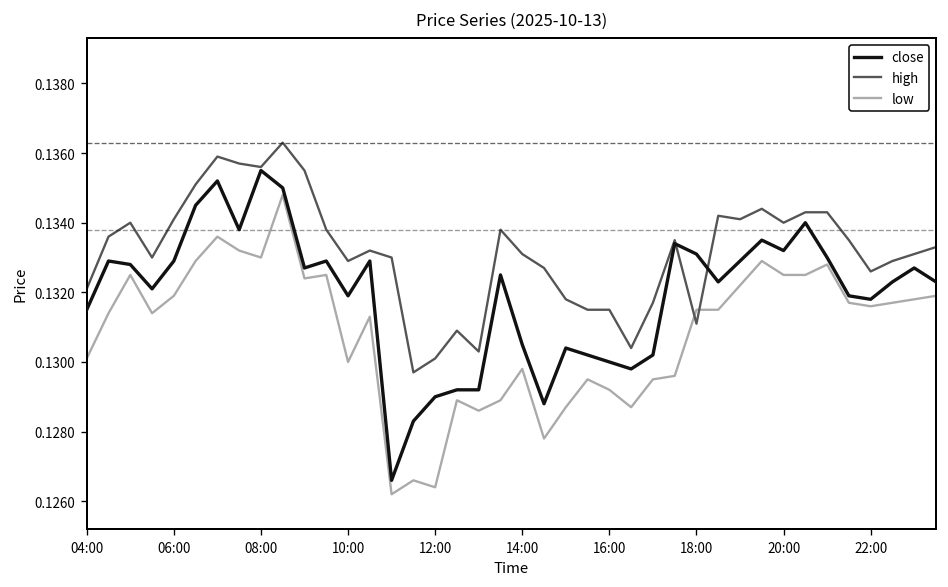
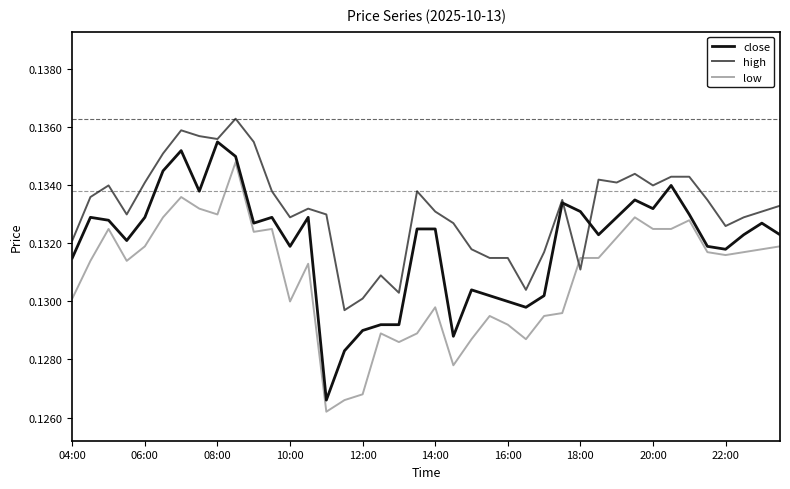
low, 12:00: 0.1264 -> 0.1268
close, 14:00: 0.1305 -> 0.1325
